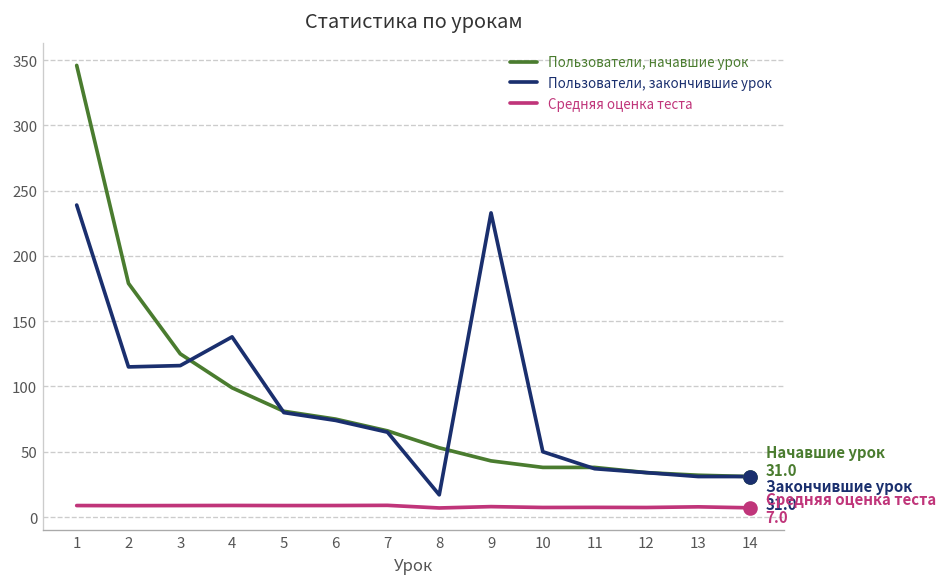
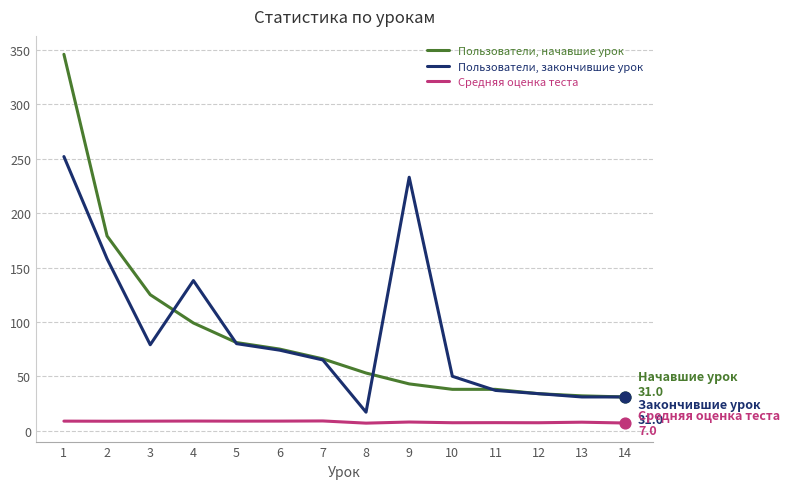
Пользователи, закончившие урок, 1: 239 -> 252
Пользователи, закончившие урок, 2: 115 -> 158
Пользователи, закончившие урок, 3: 116 -> 79
